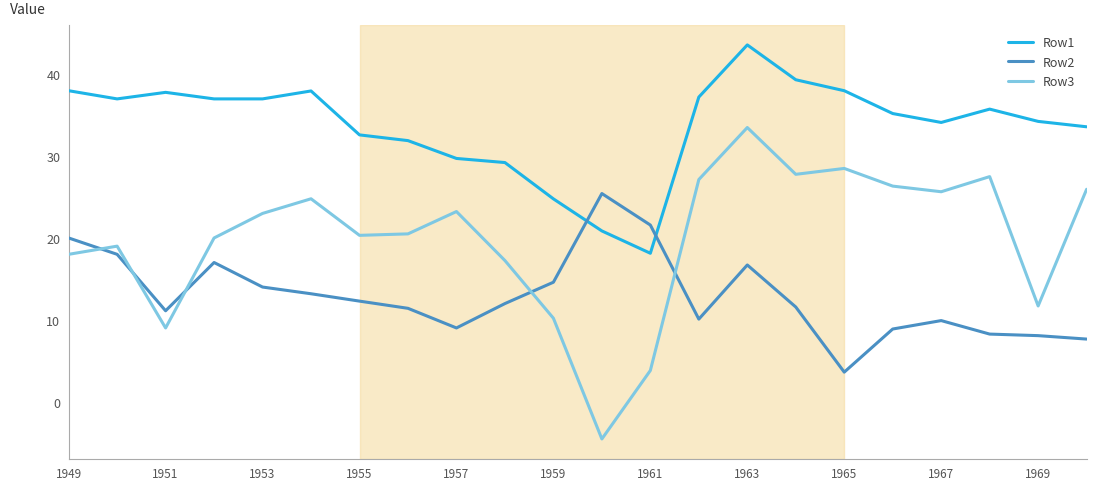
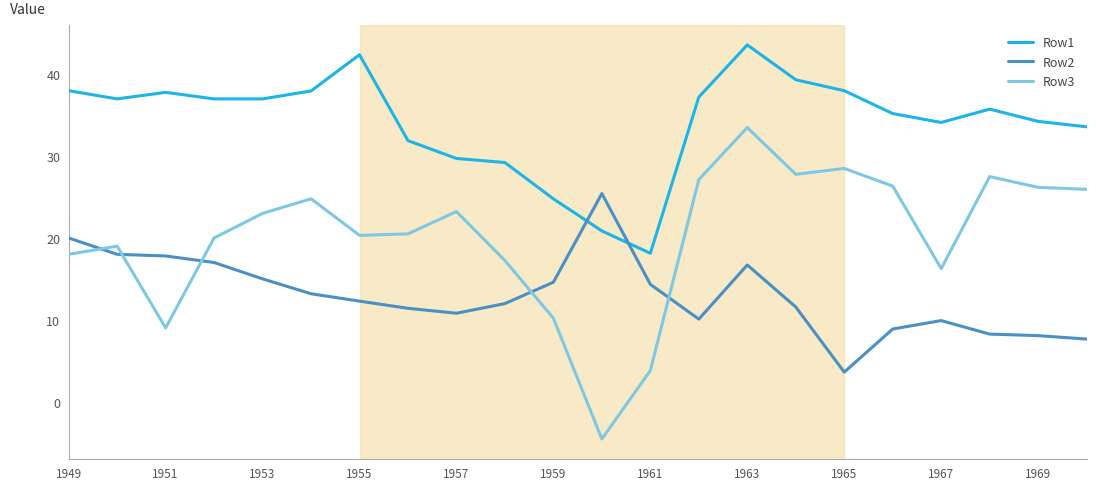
Row2, 1951: 11 -> 18
Row2, 1953: 14 -> 15
Row1, 1955: 33 -> 42
Row2, 1957: 9 -> 11
Row2, 1961: 22 -> 14
Row3, 1967: 26 -> 16
Row3, 1969: 12 -> 26
